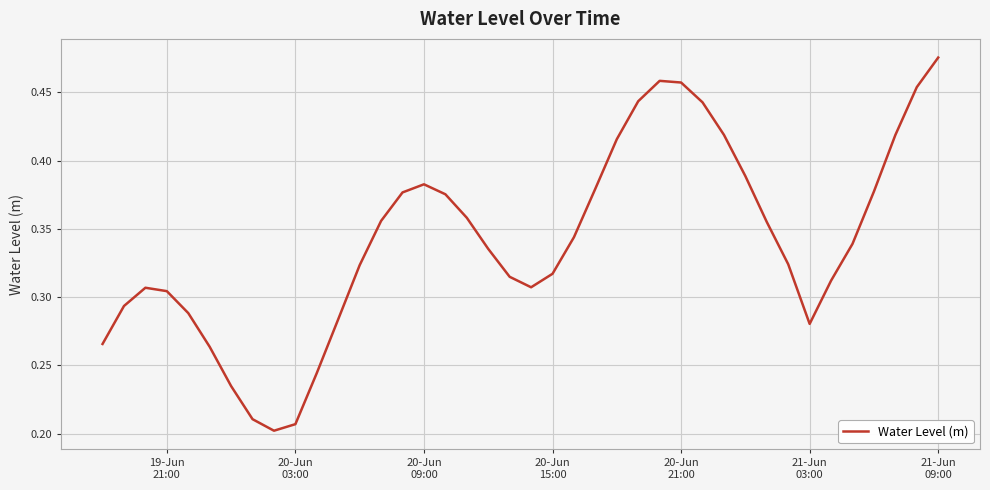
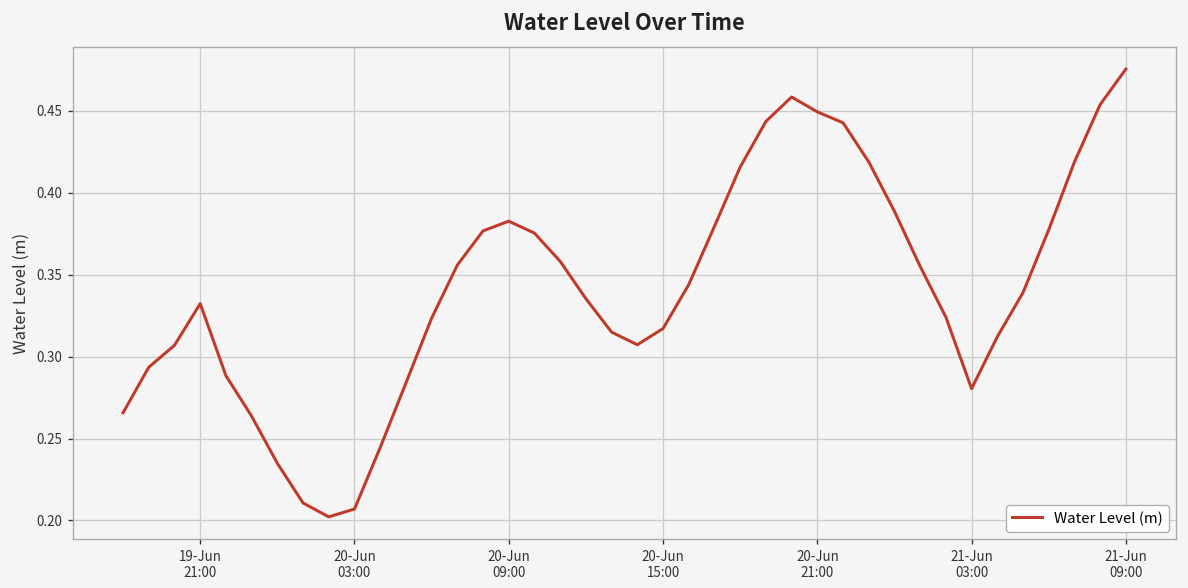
19-Jun 21:00: 0.304 -> 0.332
20-Jun 21:00: 0.457 -> 0.449
